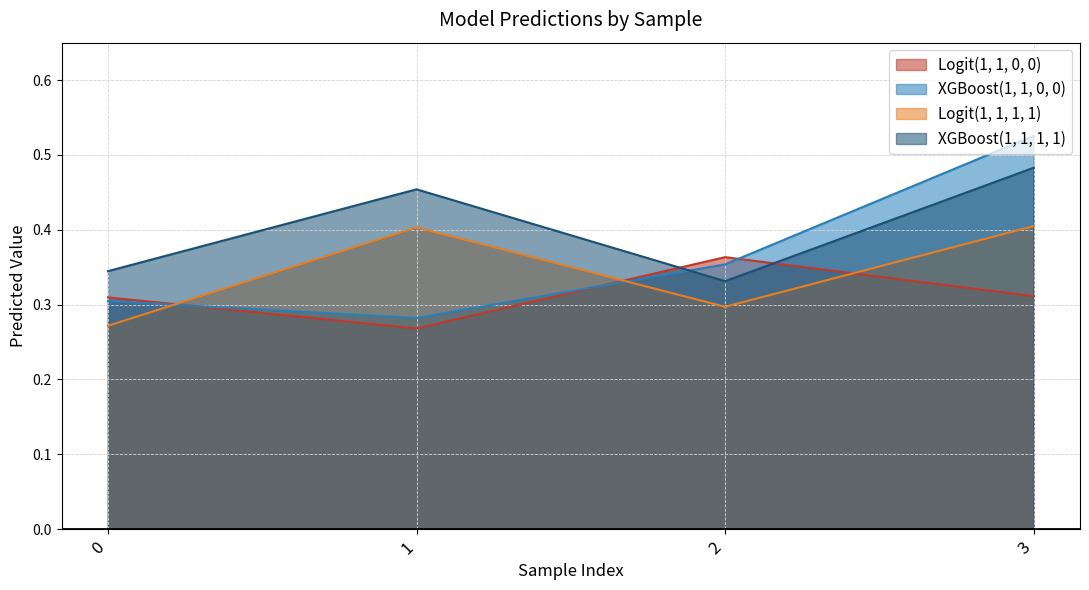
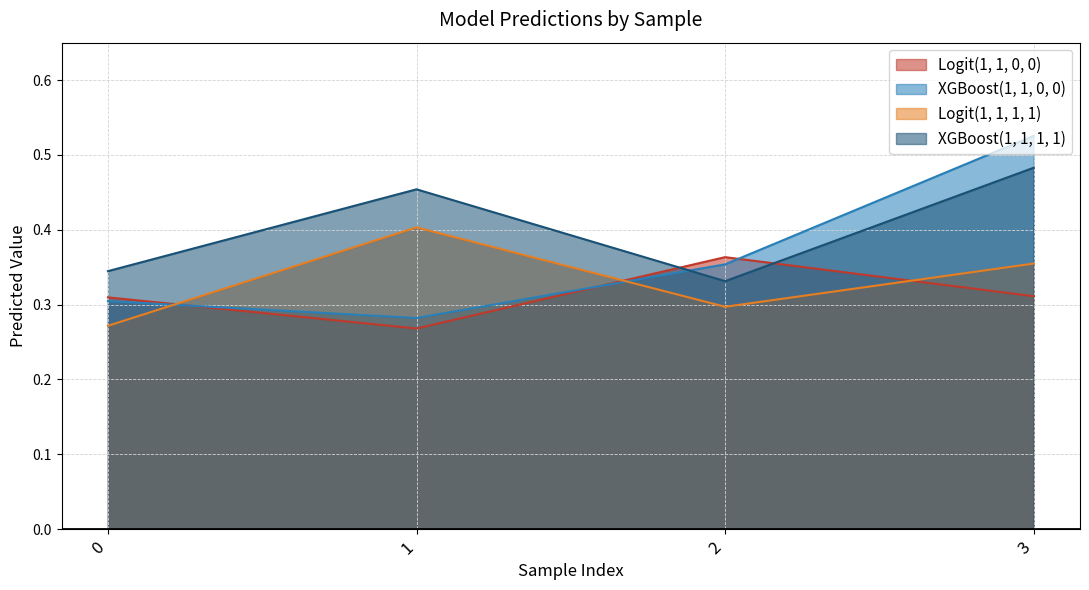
Logit(1, 1, 1, 1), 3: 0.40 -> 0.35
